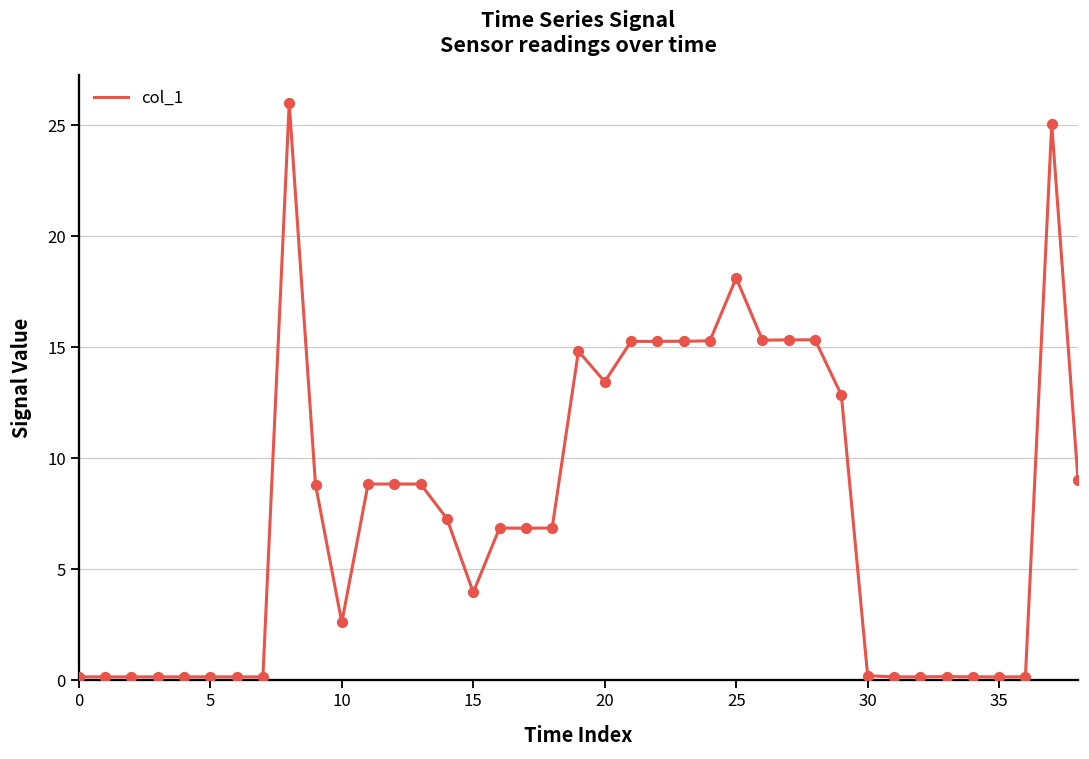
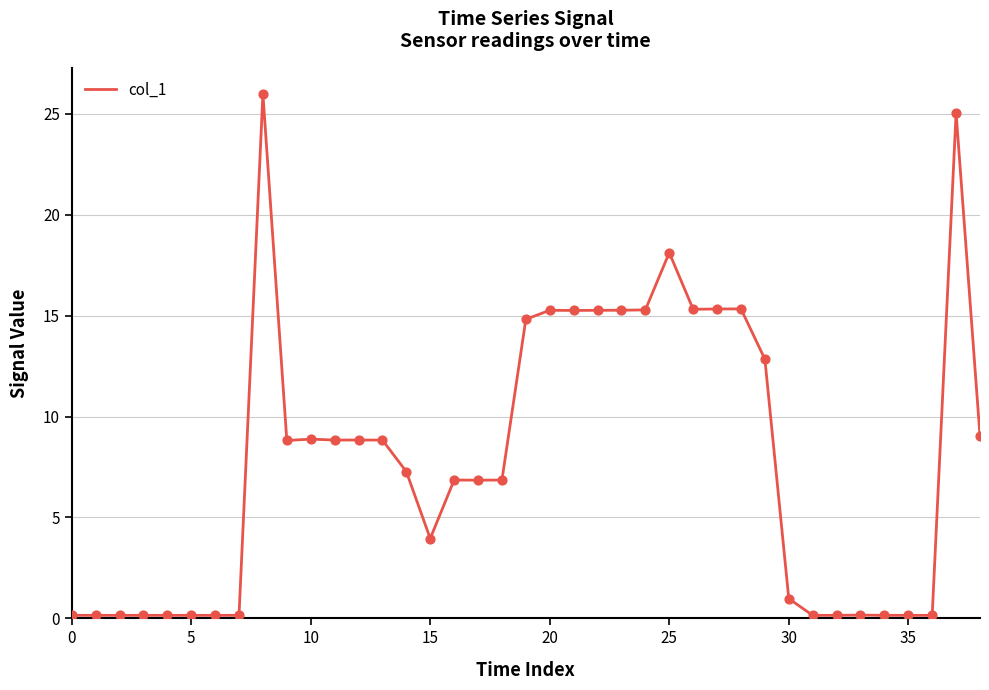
10: 2.6 -> 8.9
20: 13.4 -> 15.3
30: 0.2 -> 1.0
